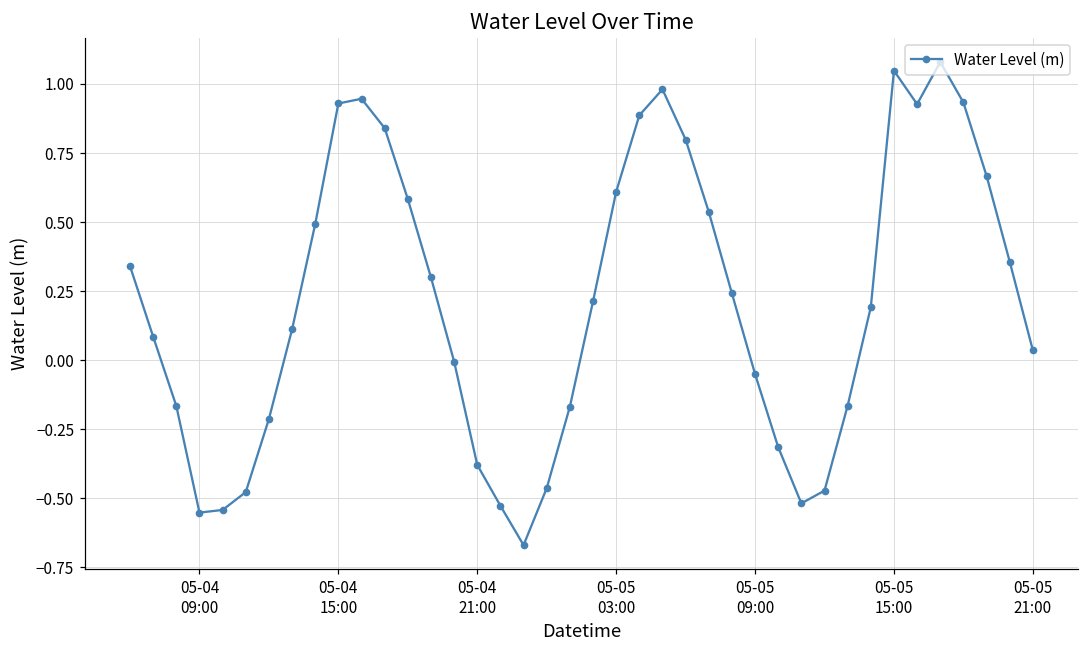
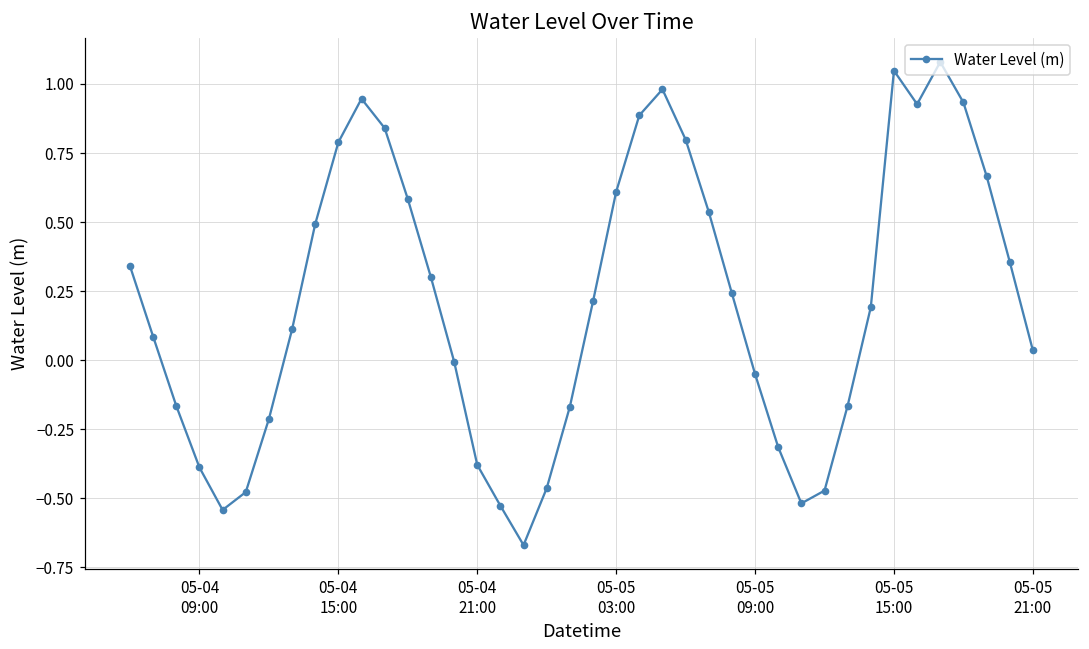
05-04 09:00: -0.55 -> -0.39
05-04 15:00: 0.93 -> 0.79
